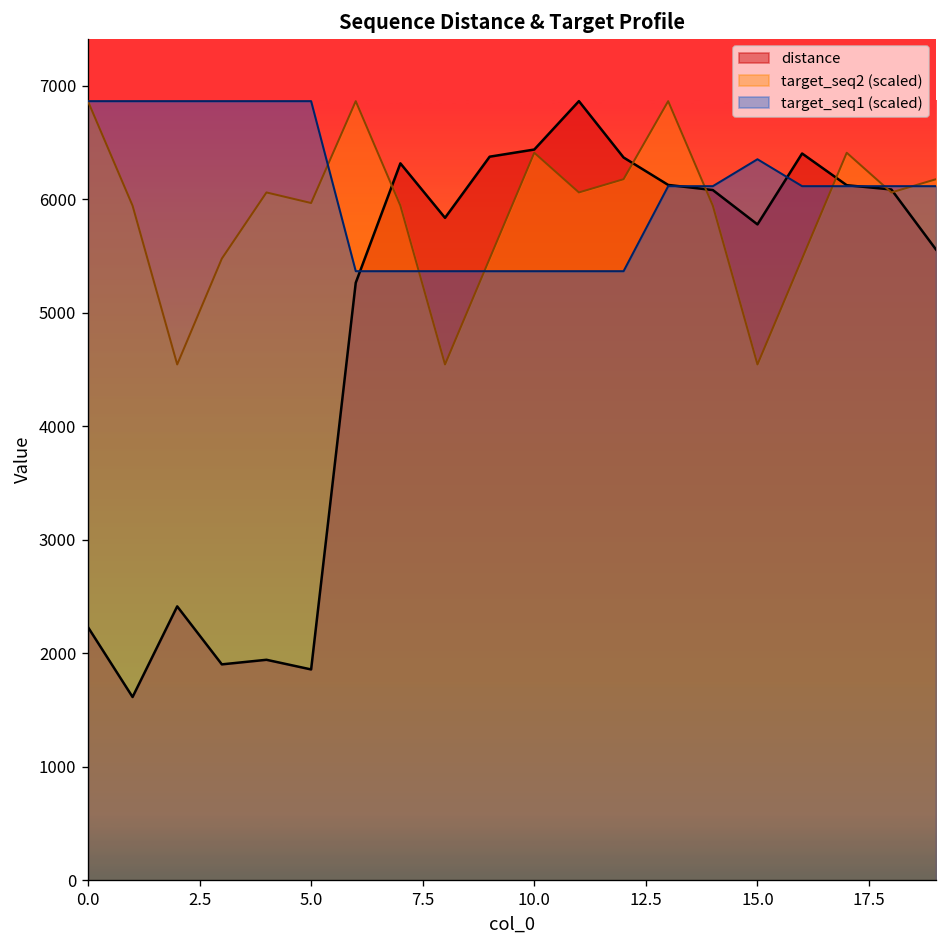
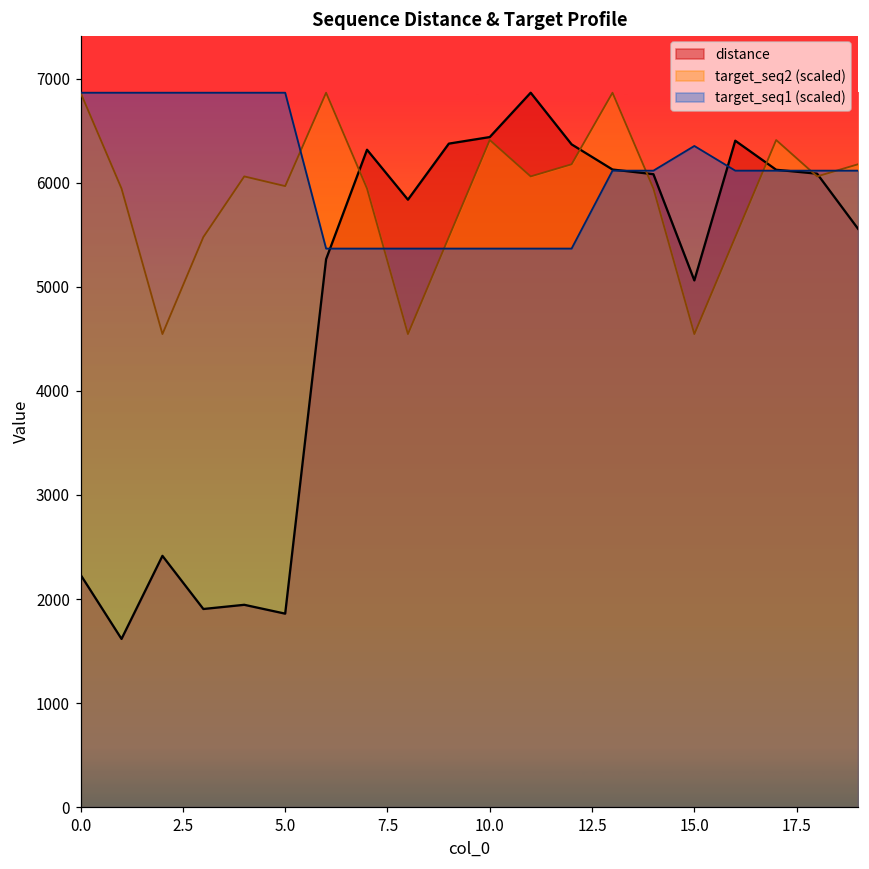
distance, 15.0: 5800 -> 5100
